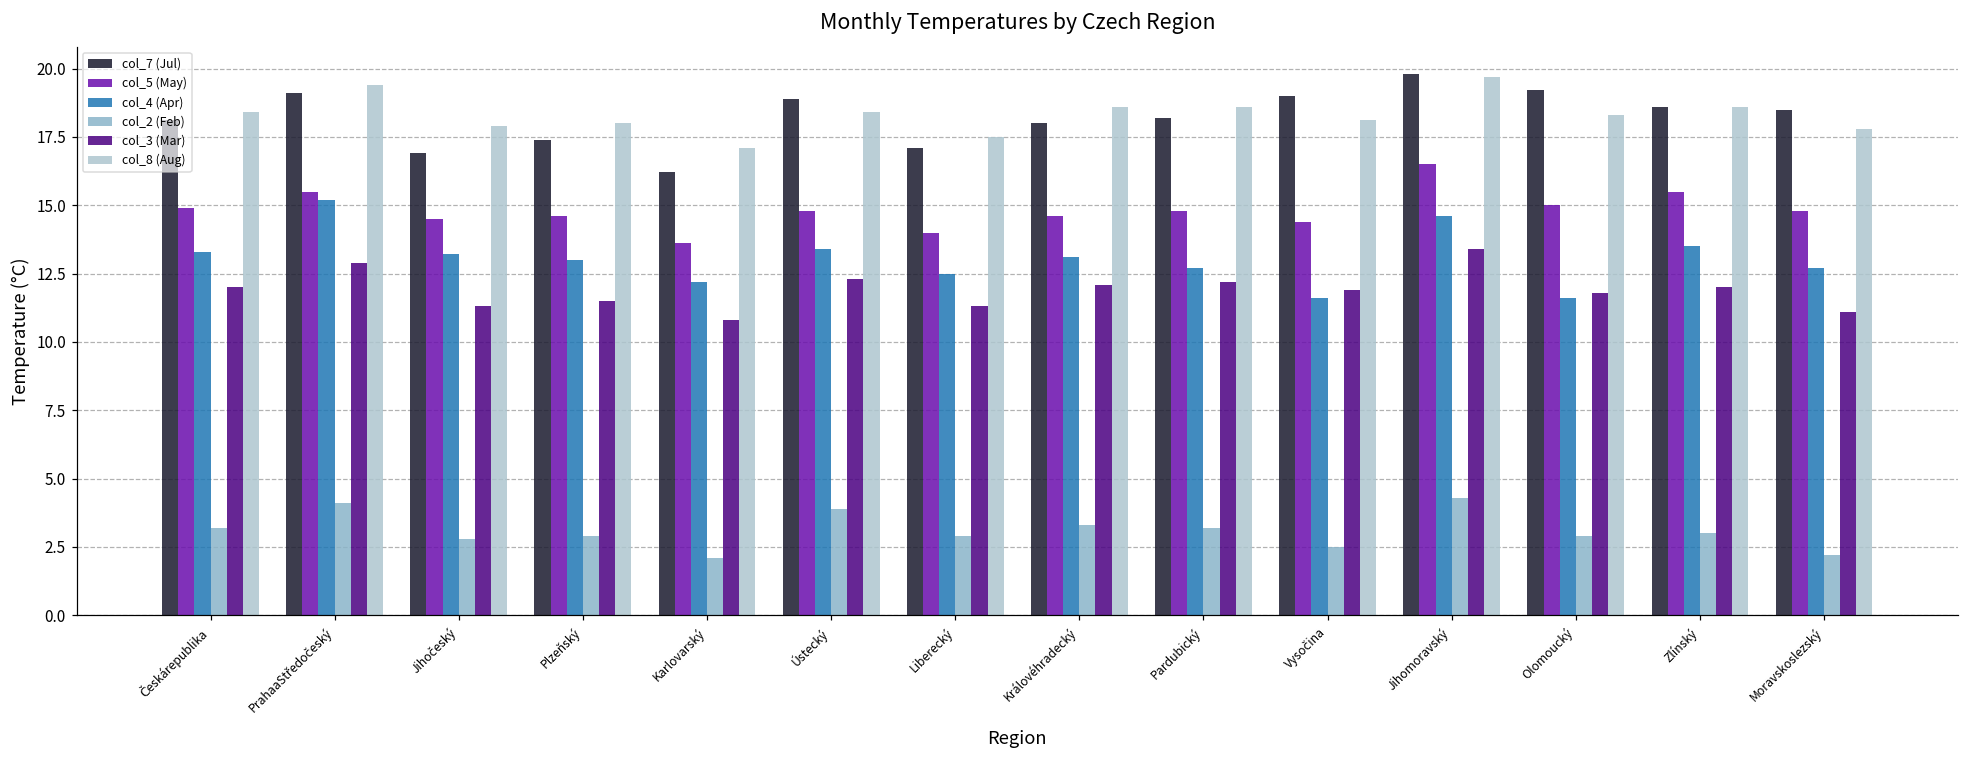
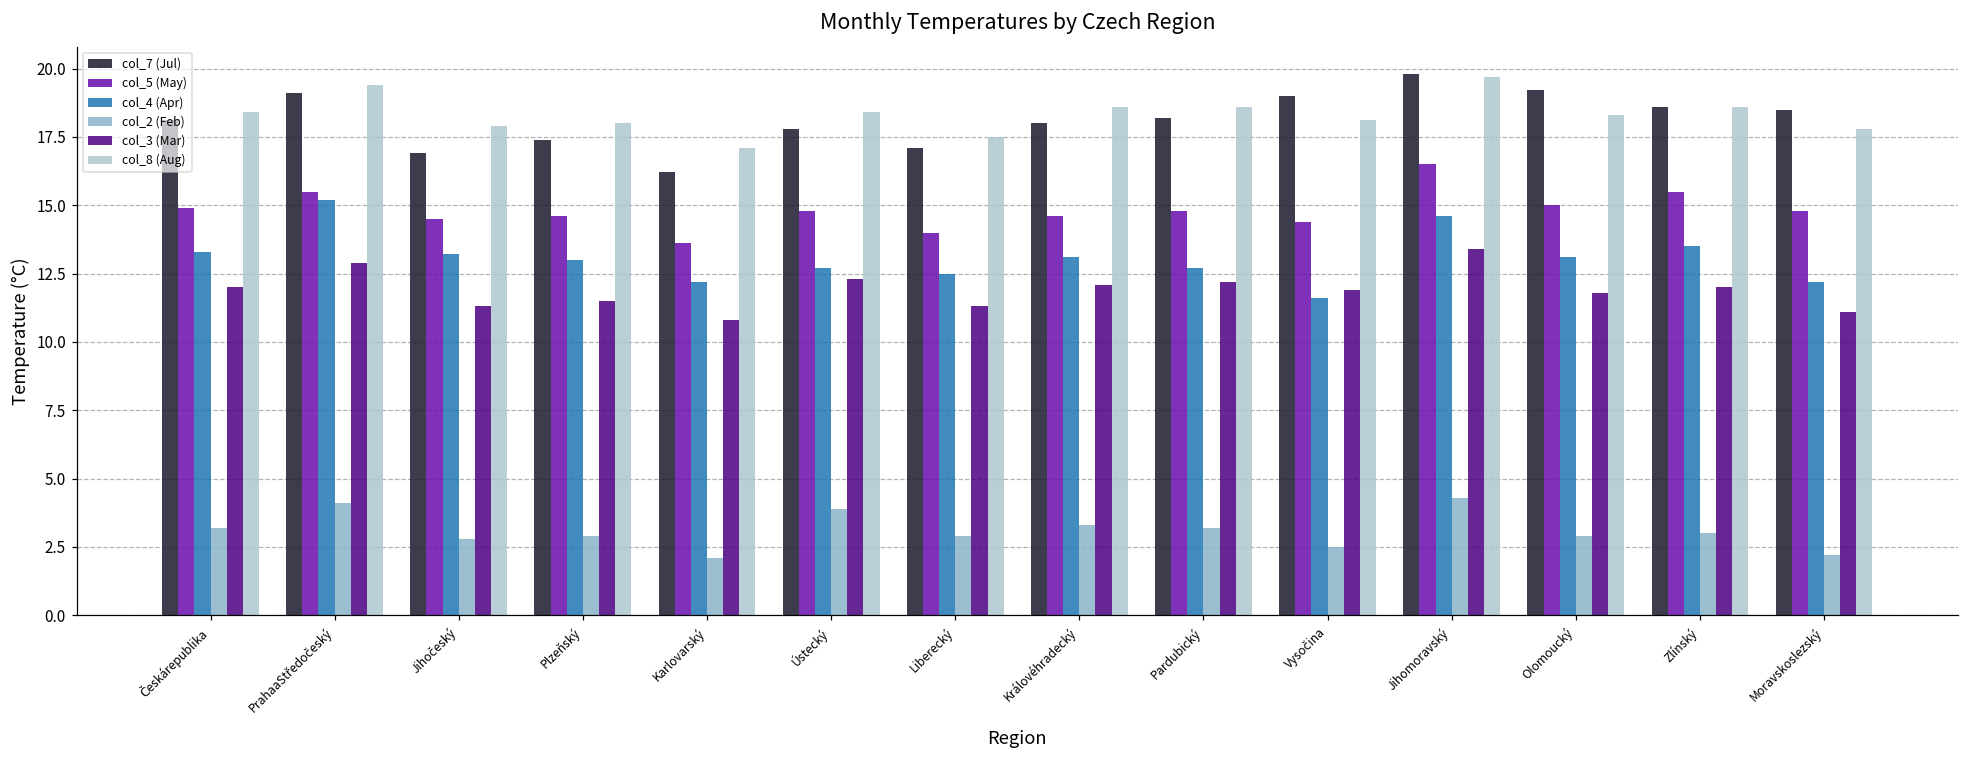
col_7 (Jul), Ústecký: 18.9 -> 17.8
col_4 (Apr), Ústecký: 13.4 -> 12.7
col_4 (Apr), Olomoucký: 11.6 -> 13.1
col_4 (Apr), Moravskoslezský: 12.7 -> 12.2
